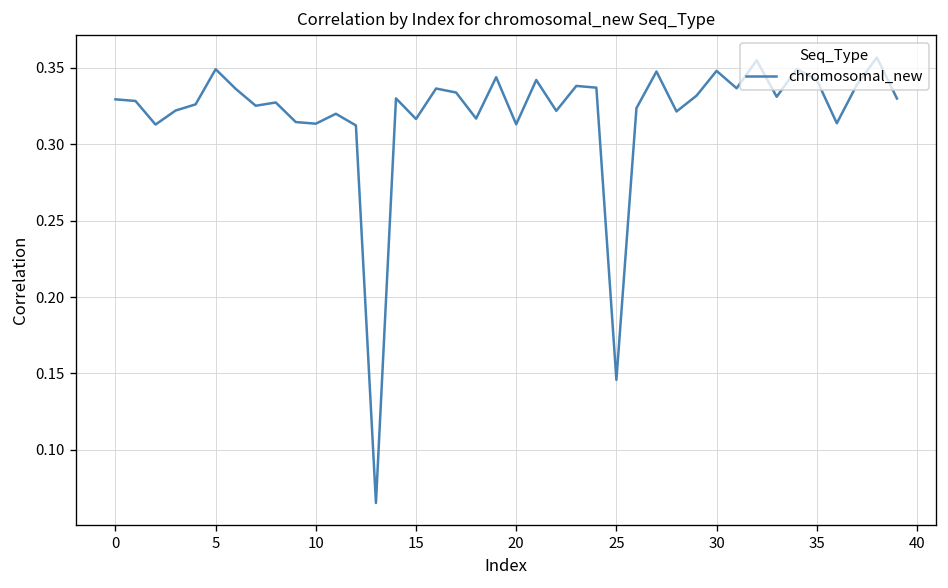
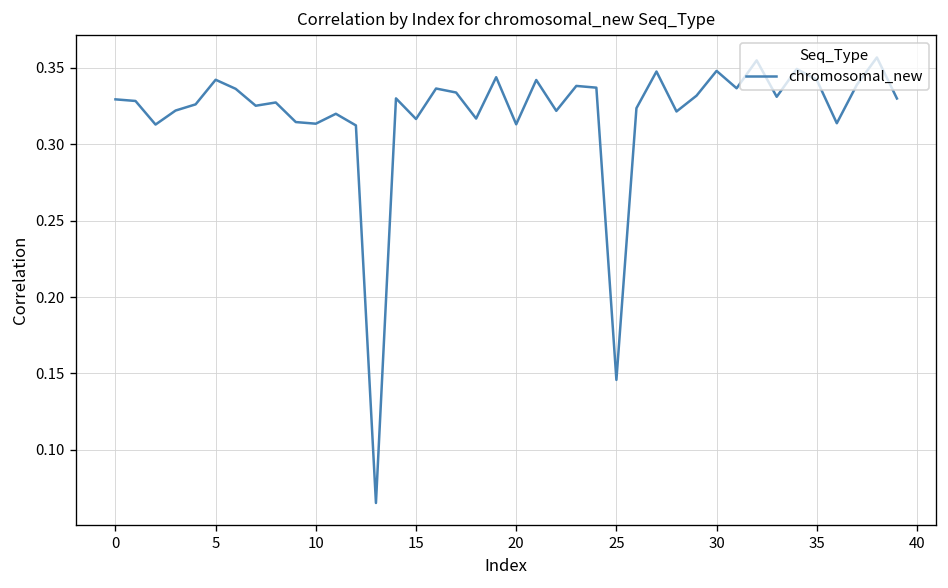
5: 0.349 -> 0.342
